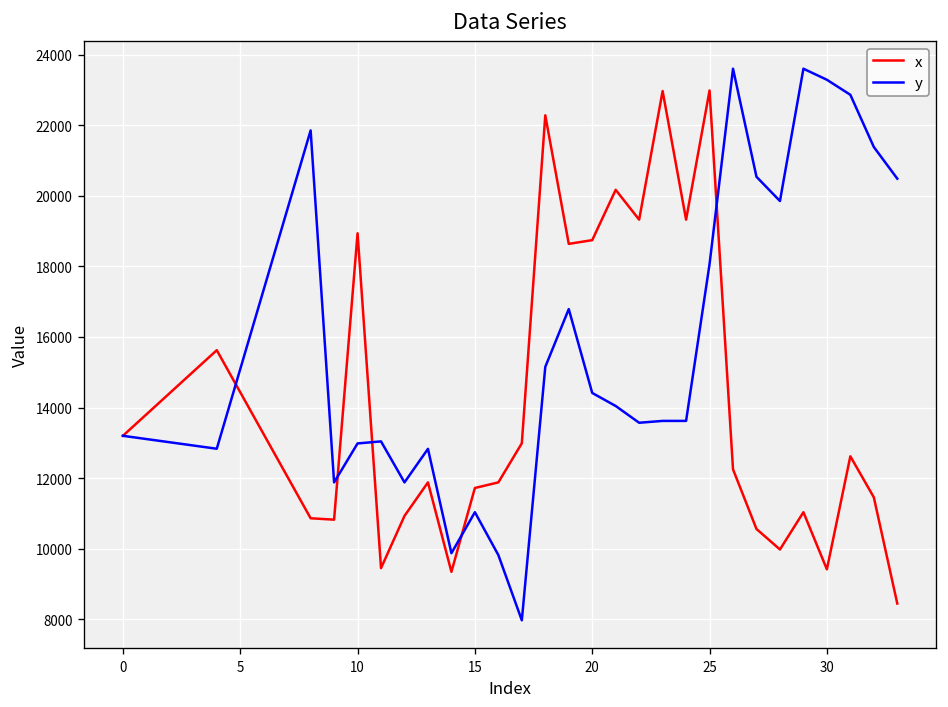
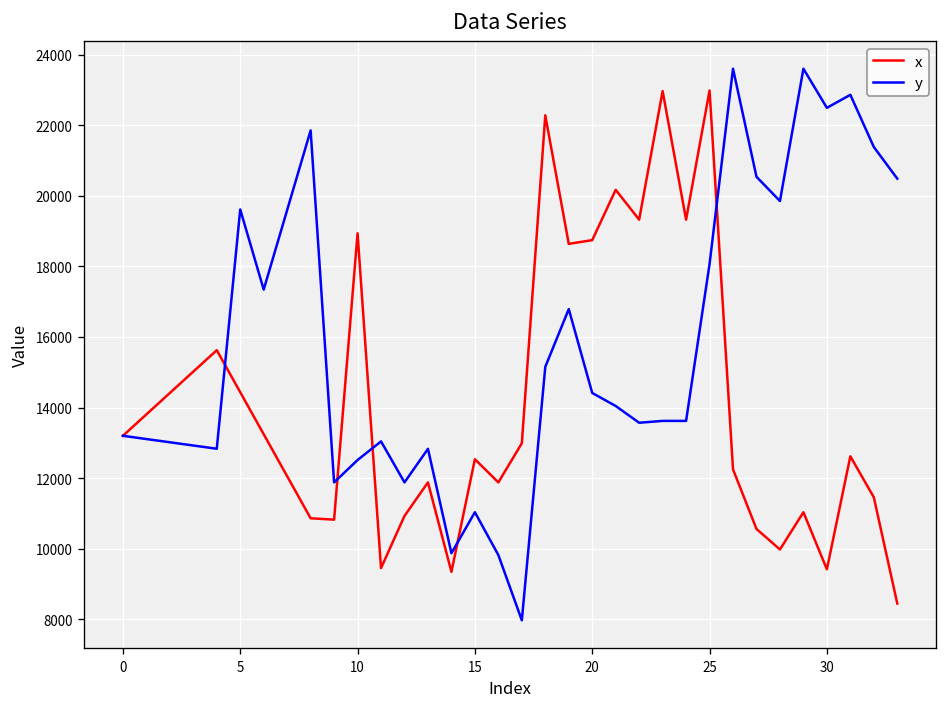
y, 5: 15100 -> 19600
y, 10: 13000 -> 12500
x, 15: 11700 -> 12500
y, 30: 23300 -> 22500
